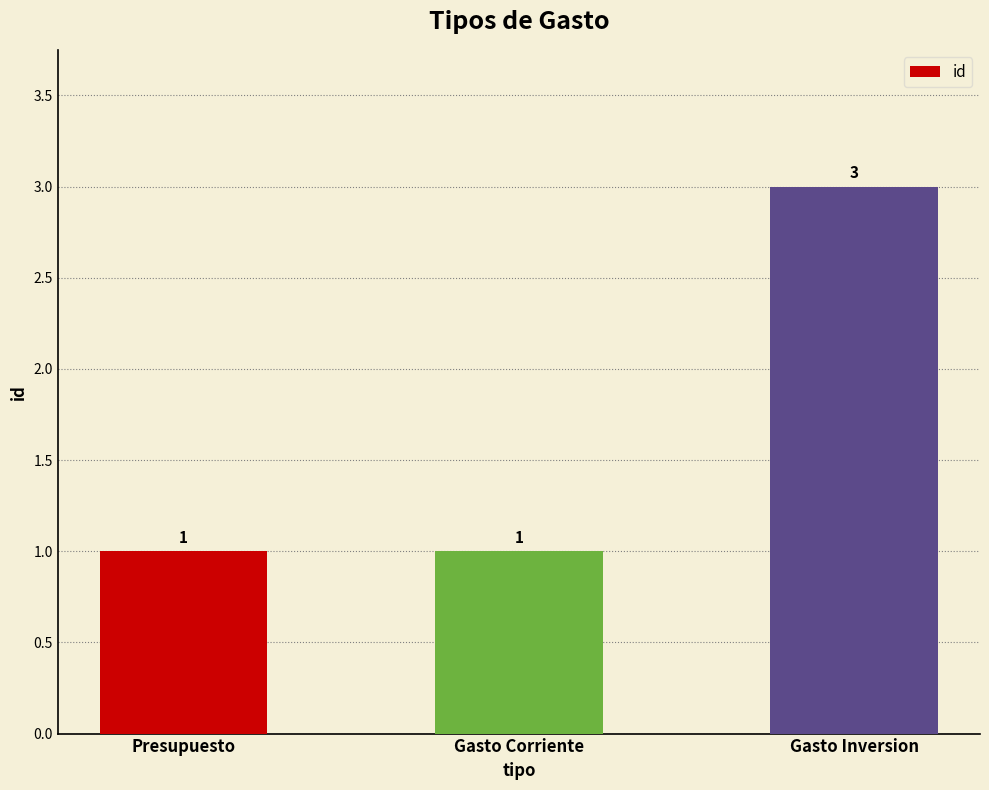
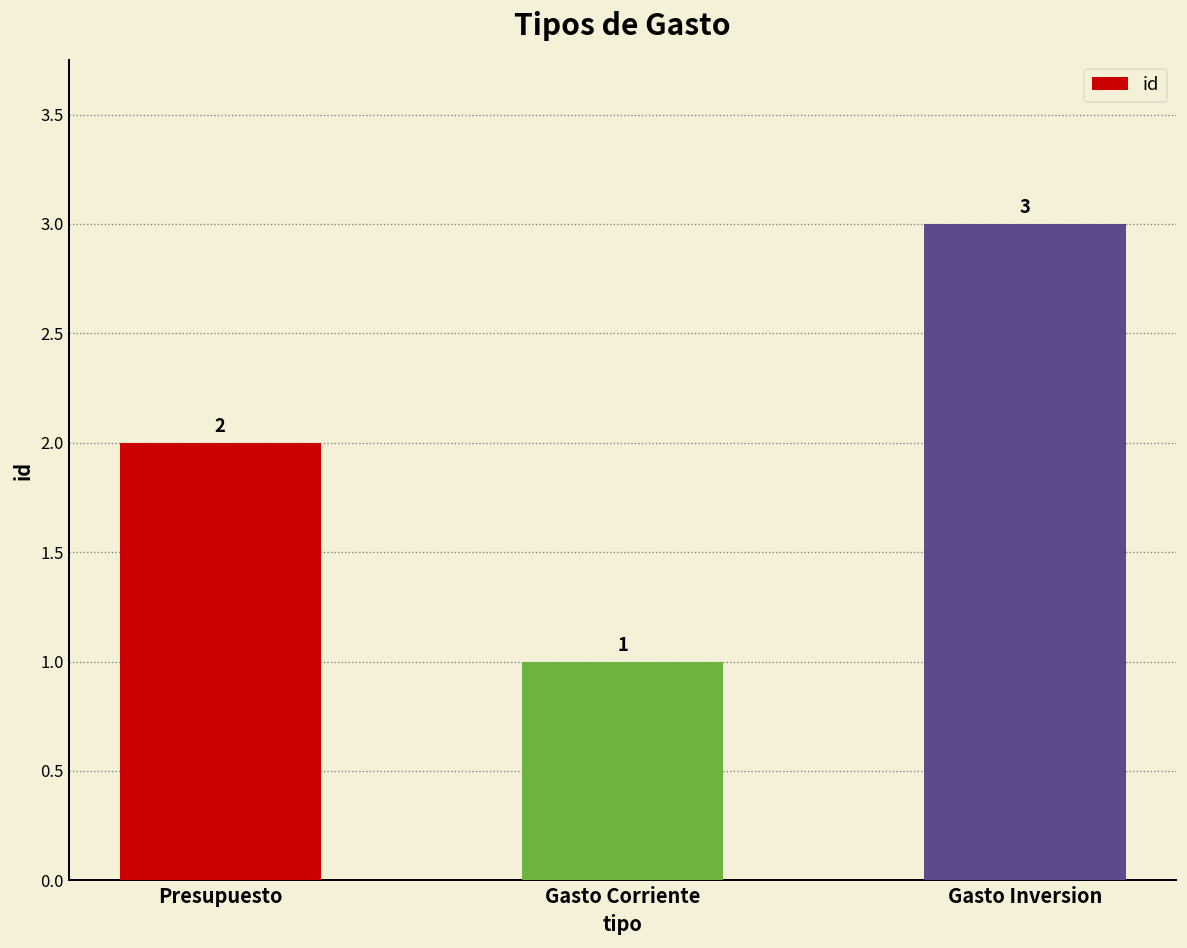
Presupuesto: 1 -> 2
